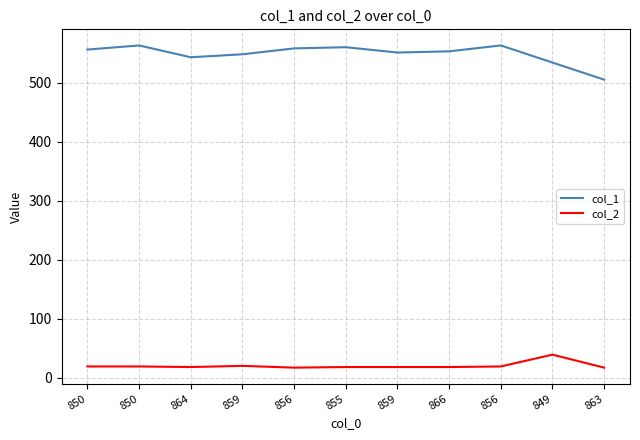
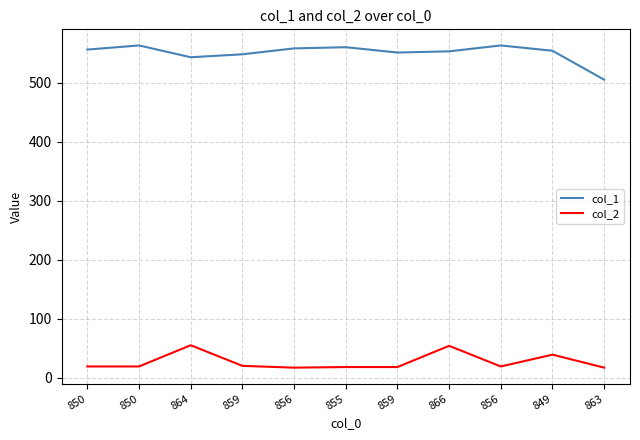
col_2, 864: 20 -> 60
col_2, 866: 20 -> 50
col_1, 849: 530 -> 550
